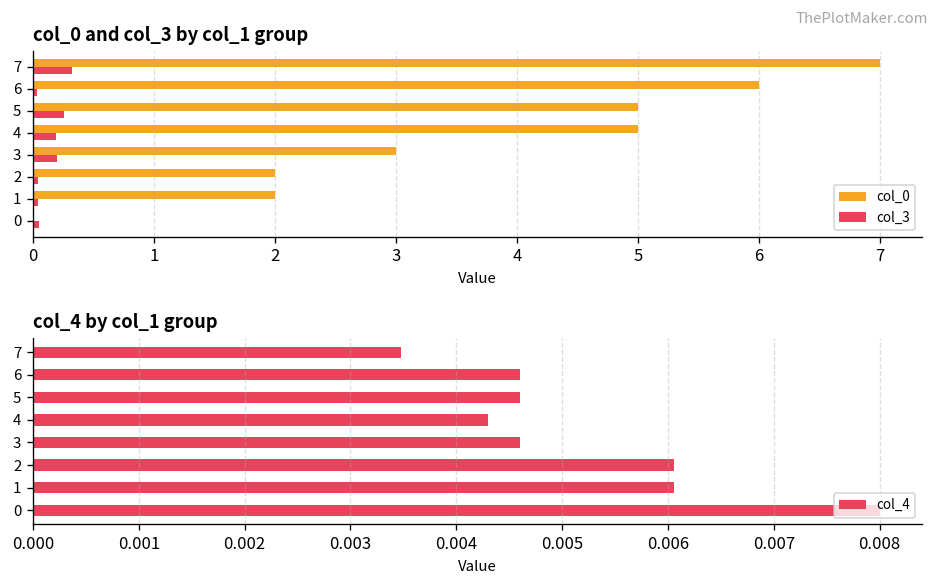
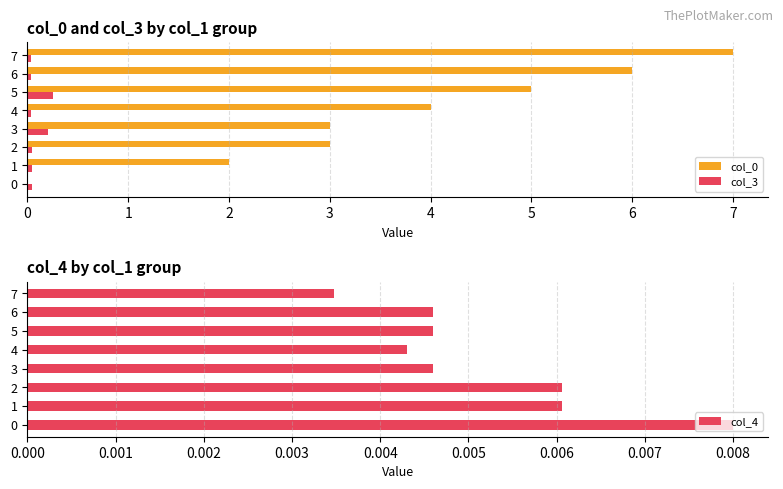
col_0 and col_3 by col_1 group, col_3, 7: 0.32 -> 0.04
col_0 and col_3 by col_1 group, col_0, 4: 5 -> 4
col_0 and col_3 by col_1 group, col_3, 4: 0.19 -> 0.03
col_0 and col_3 by col_1 group, col_0, 2: 2 -> 3
